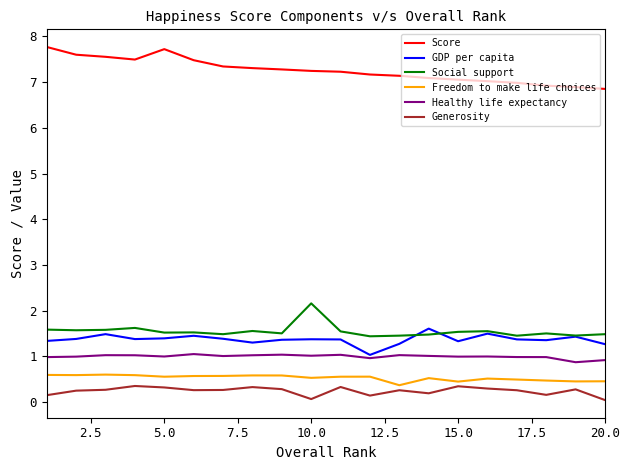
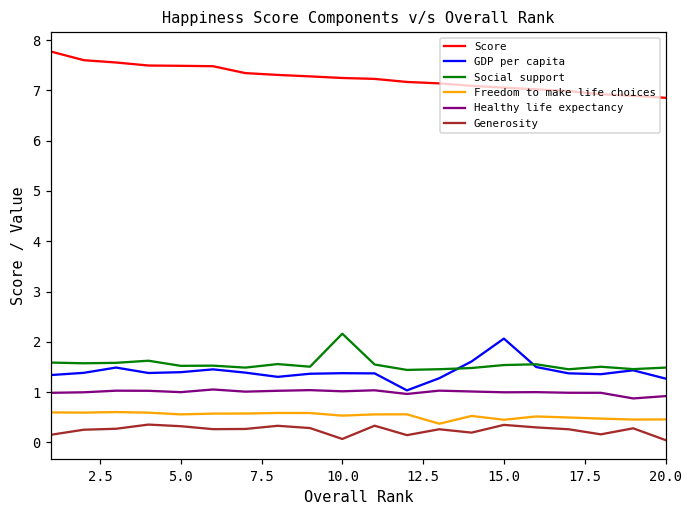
Score, 5.0: 7.7 -> 7.5
GDP per capita, 15.0: 1.3 -> 2.1
